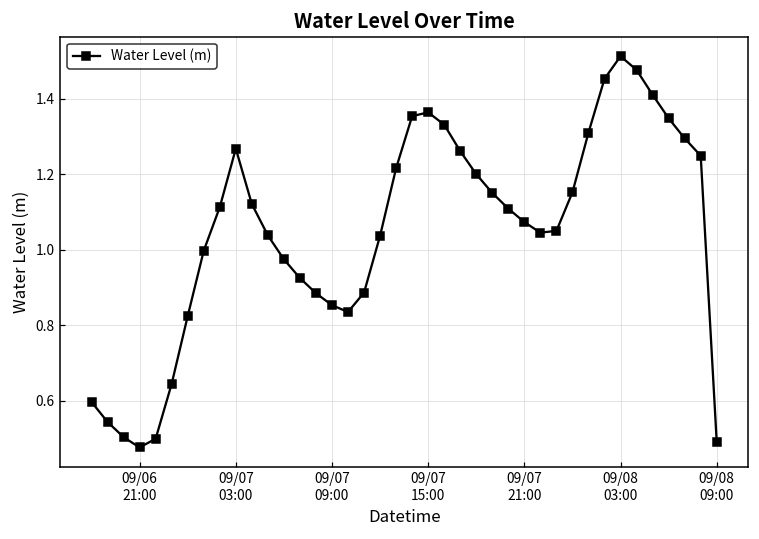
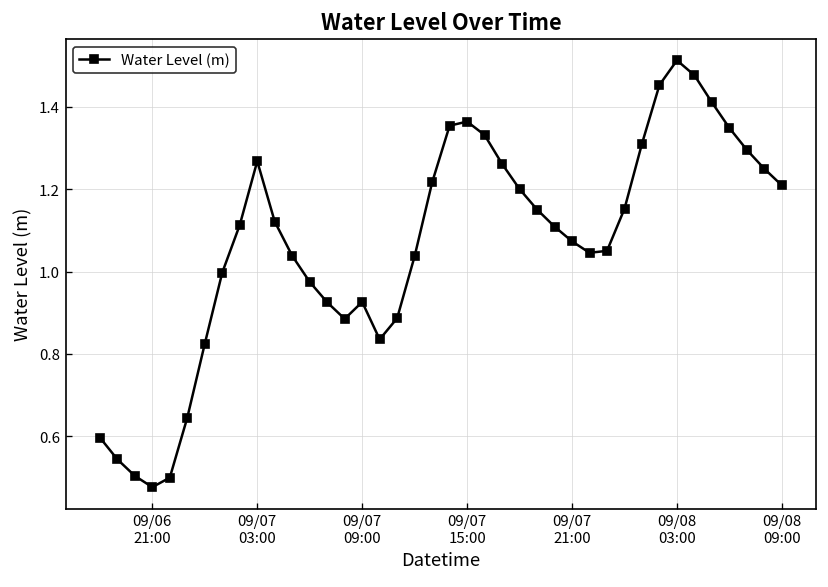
09/07 09:00: 0.85 -> 0.93
09/08 09:00: 0.49 -> 1.21
